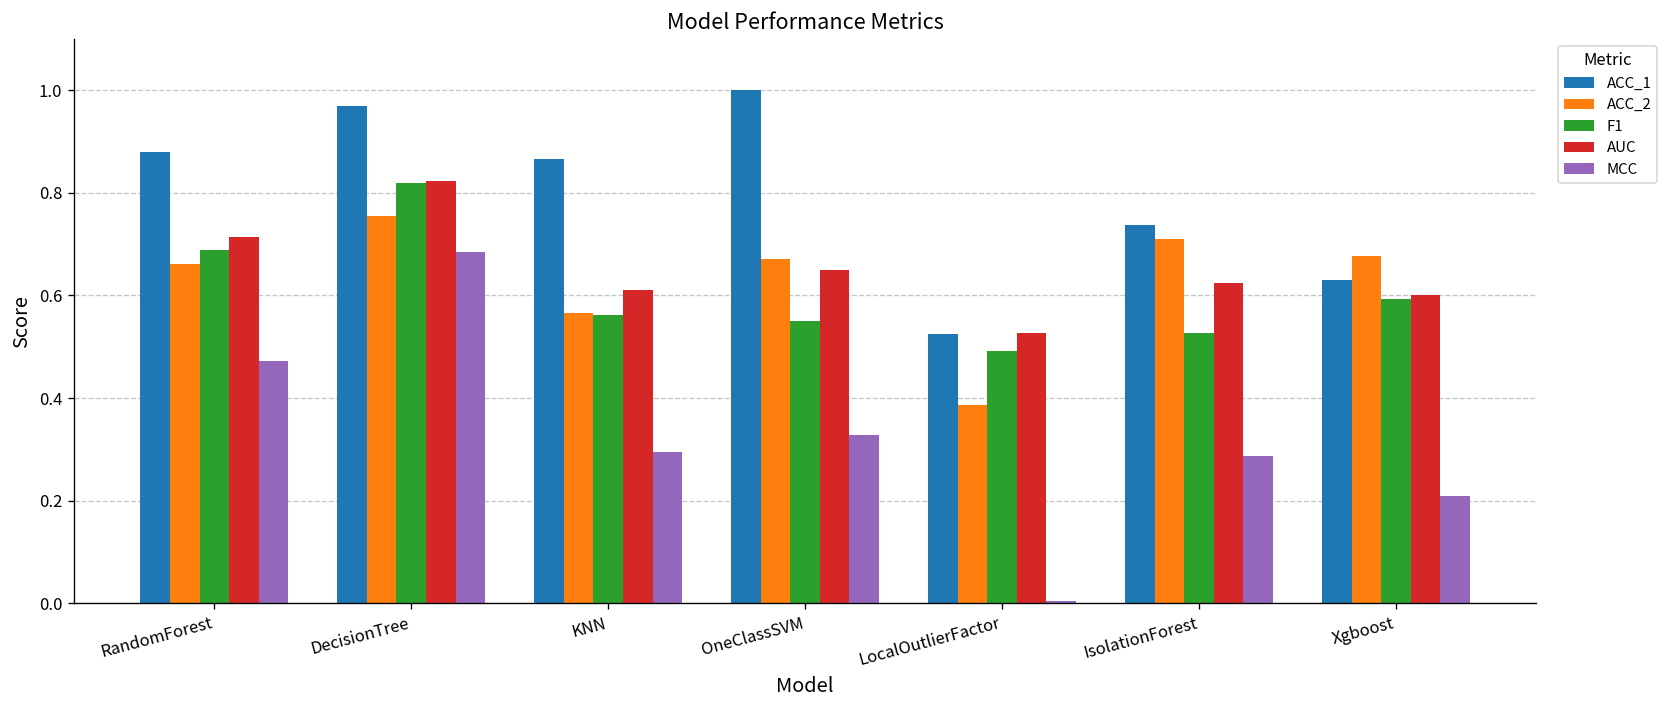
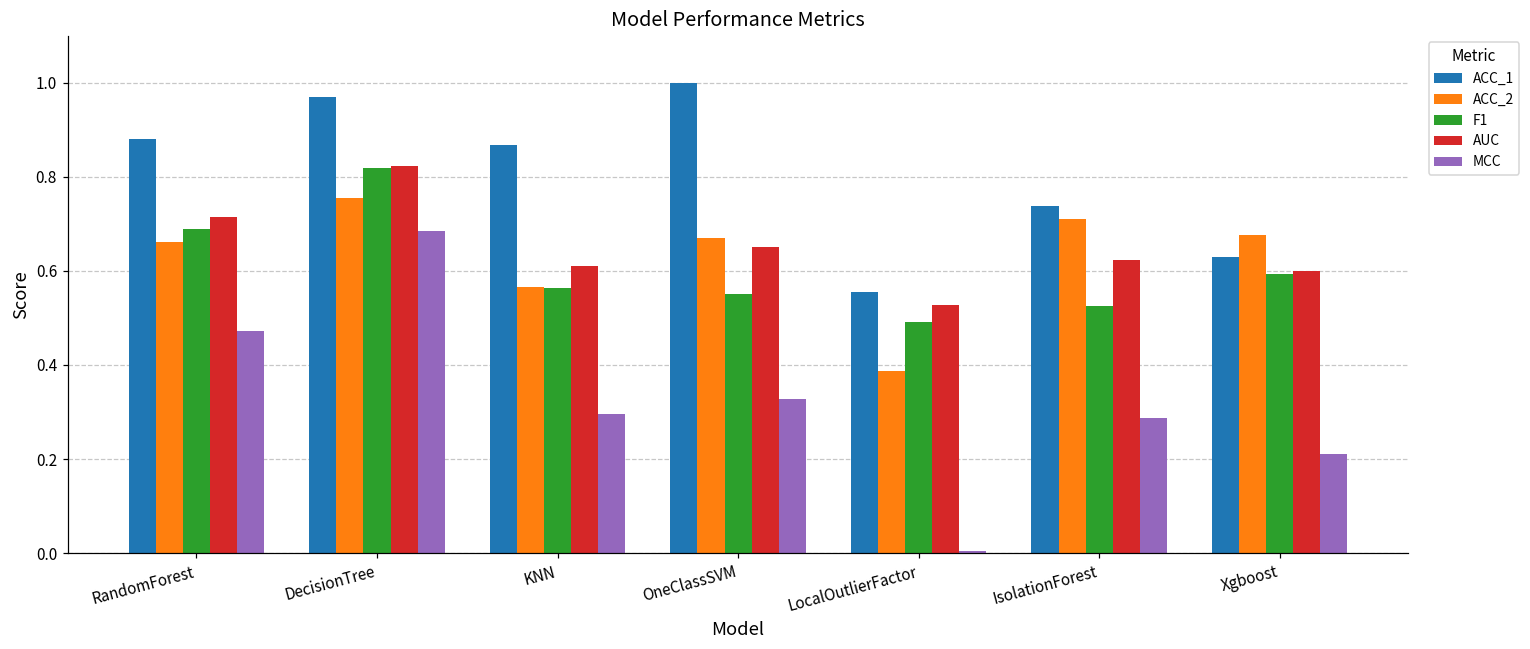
ACC_1, LocalOutlierFactor: 0.53 -> 0.55
